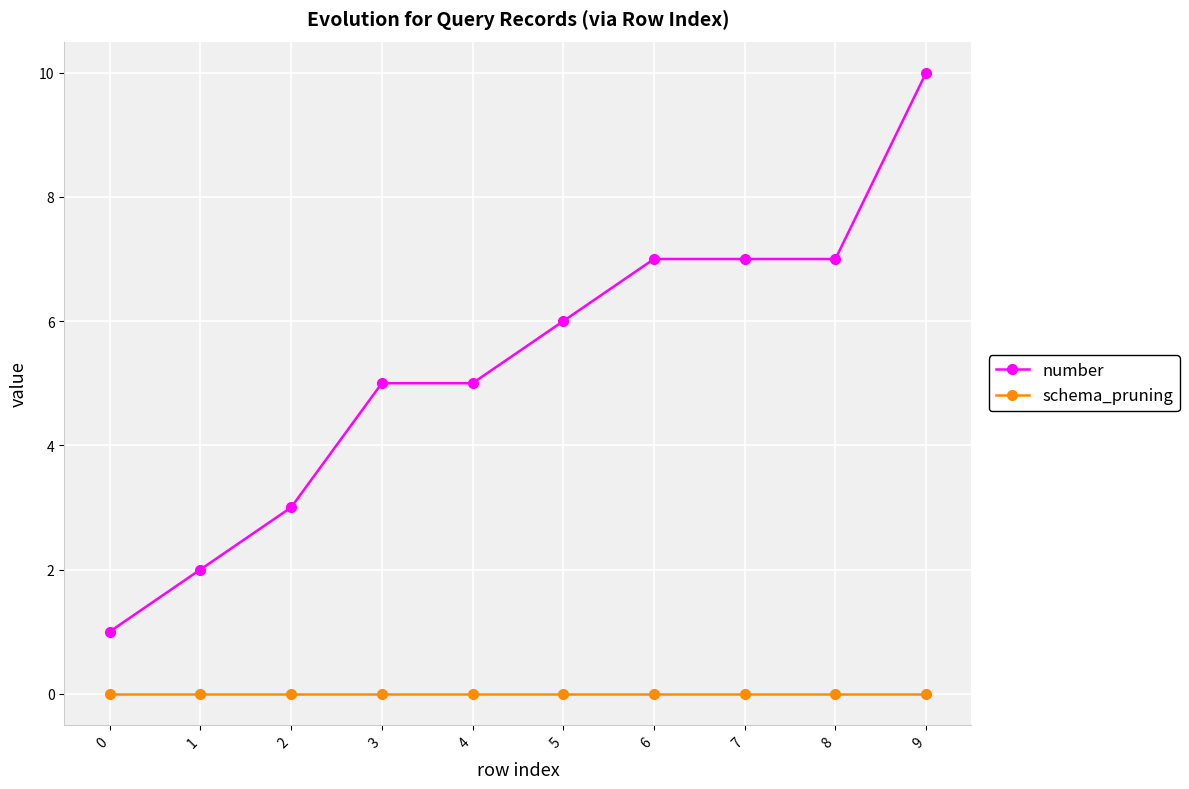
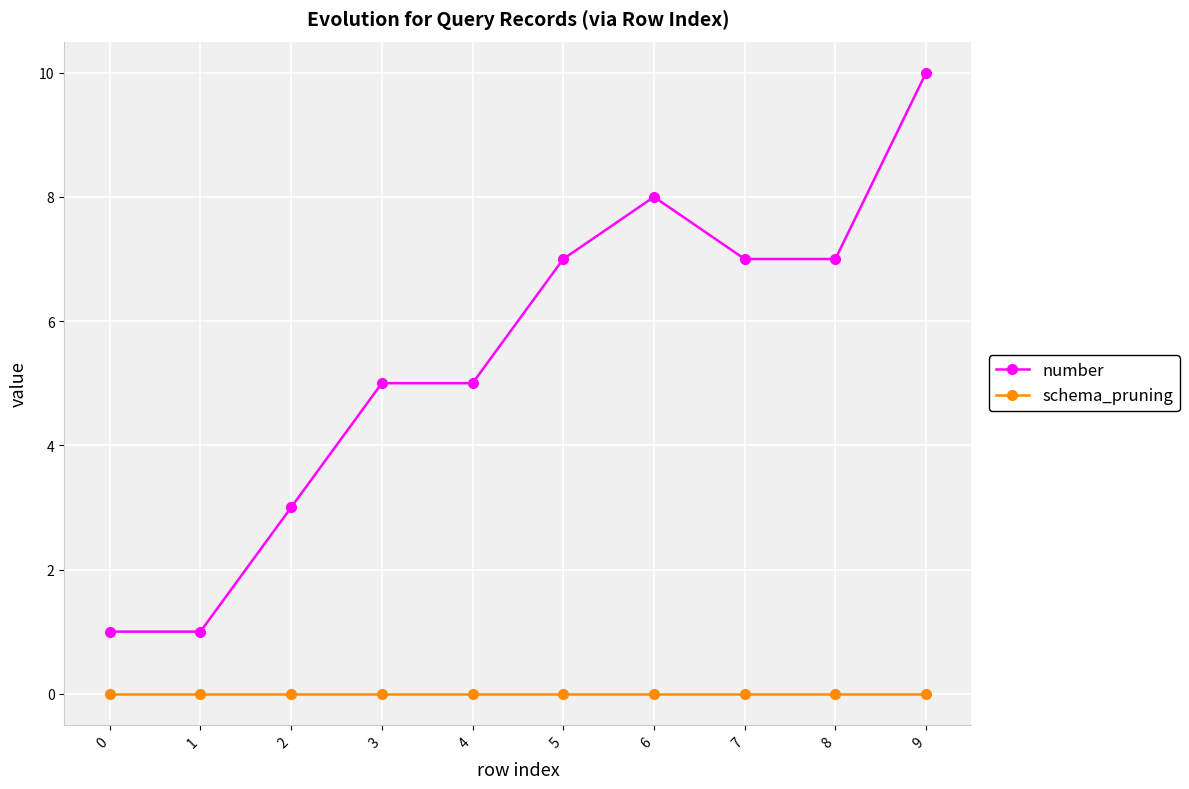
number, 1: 2 -> 1
number, 5: 6 -> 7
number, 6: 7 -> 8
